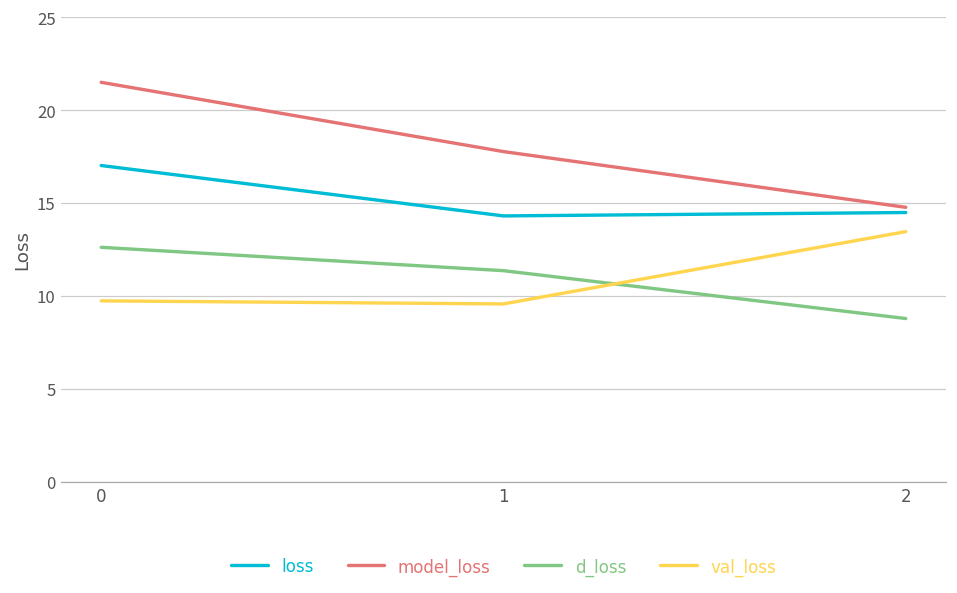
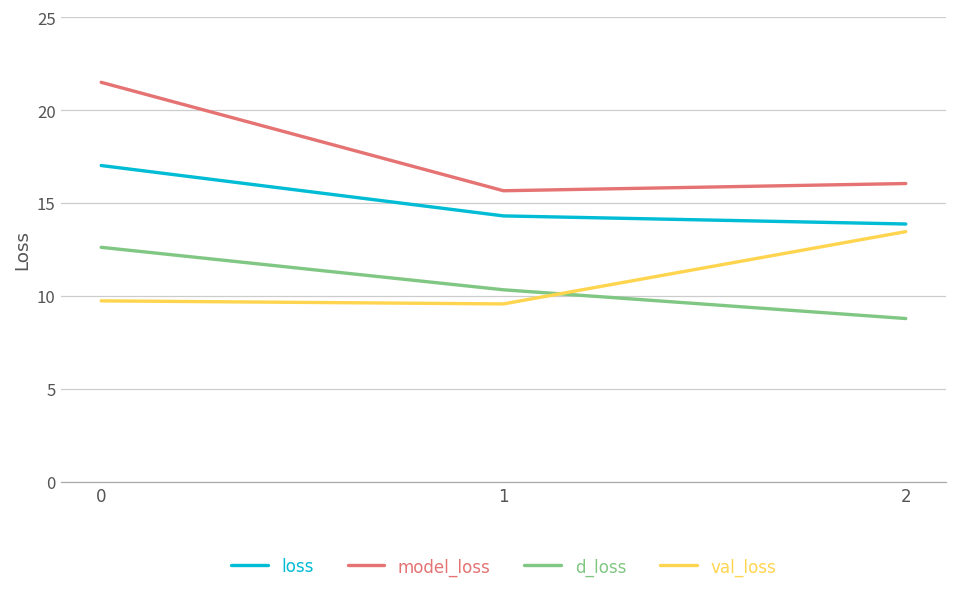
model_loss, 1: 17.8 -> 15.7
d_loss, 1: 11.4 -> 10.3
loss, 2: 14.5 -> 13.9
model_loss, 2: 14.8 -> 16.1
